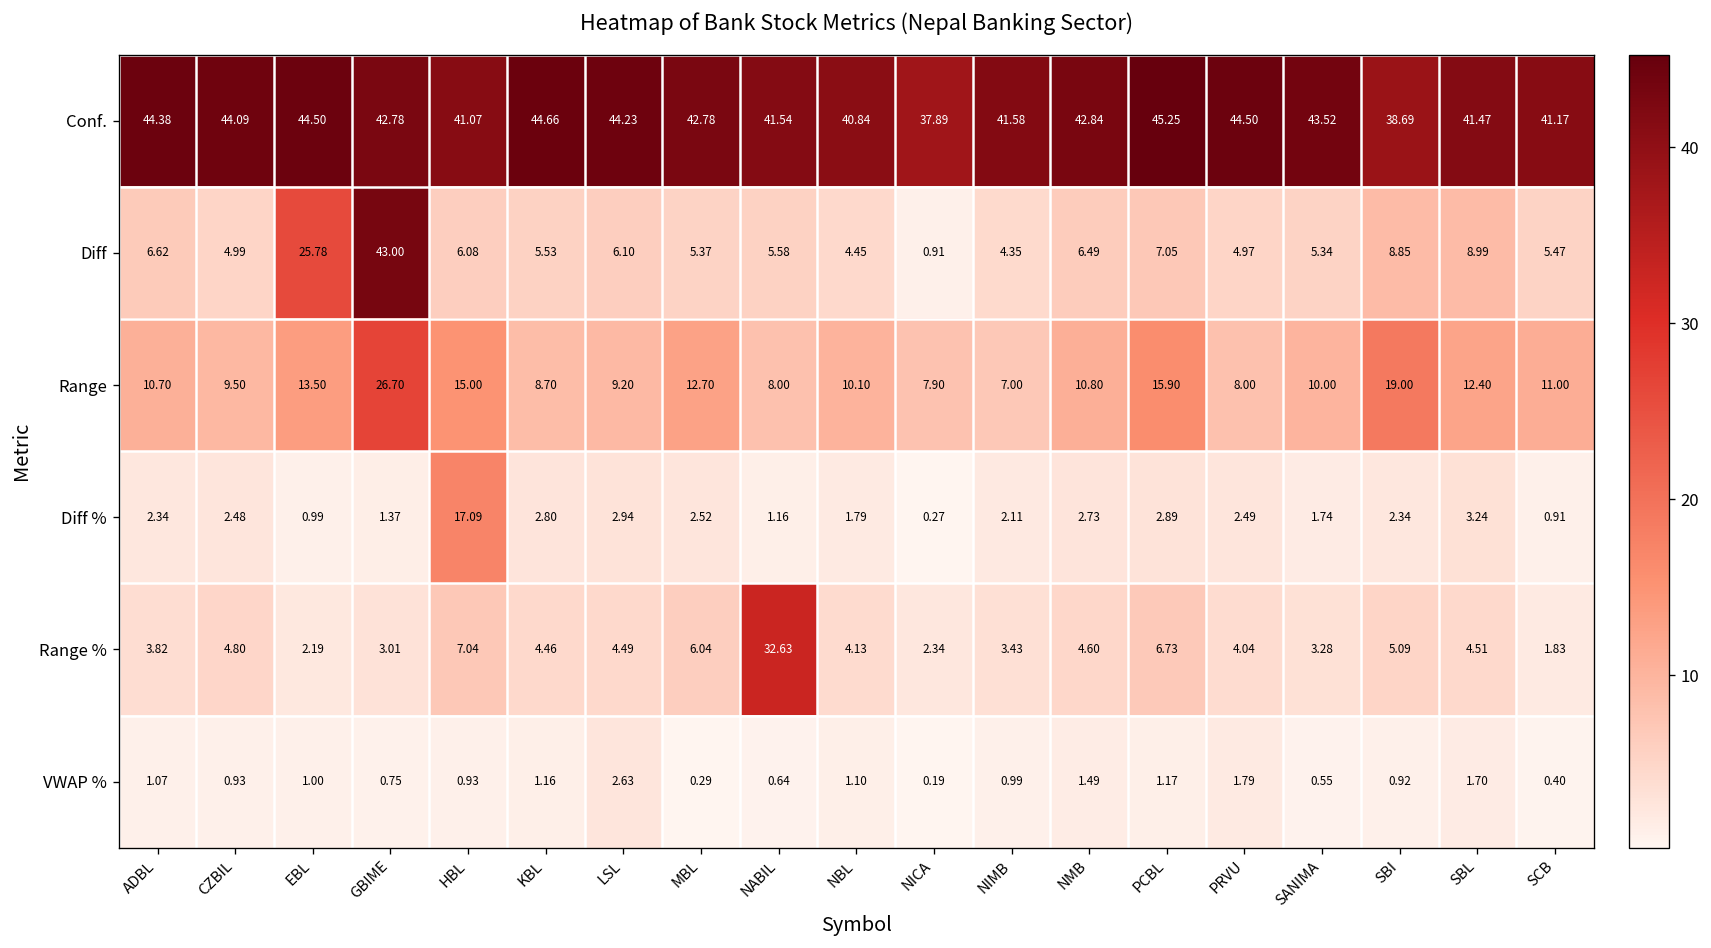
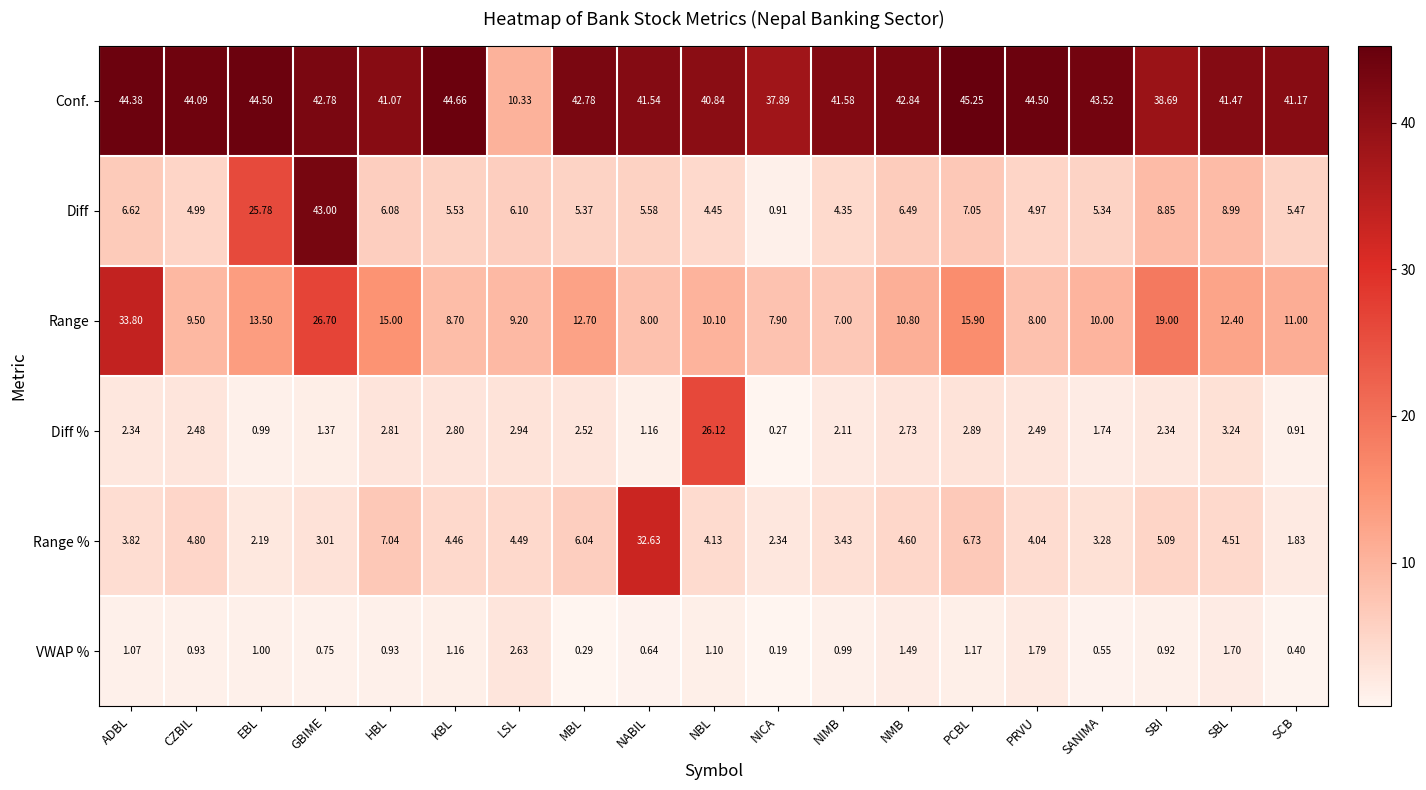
Conf., LSL: 44.23 -> 10.33
Range, ADBL: 10.70 -> 33.80
Diff %, HBL: 17.09 -> 2.81
Diff %, NBL: 1.79 -> 26.12
